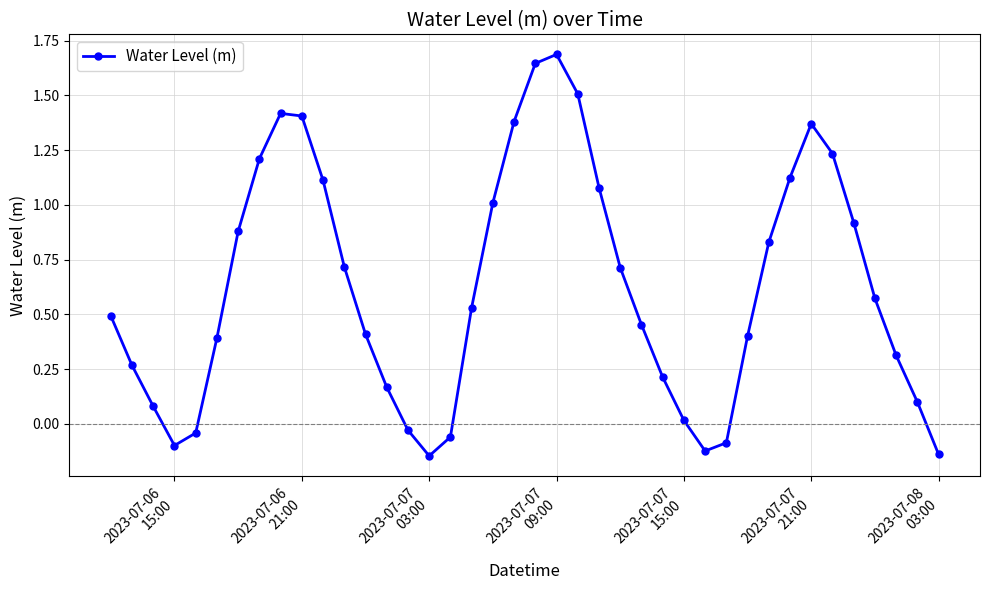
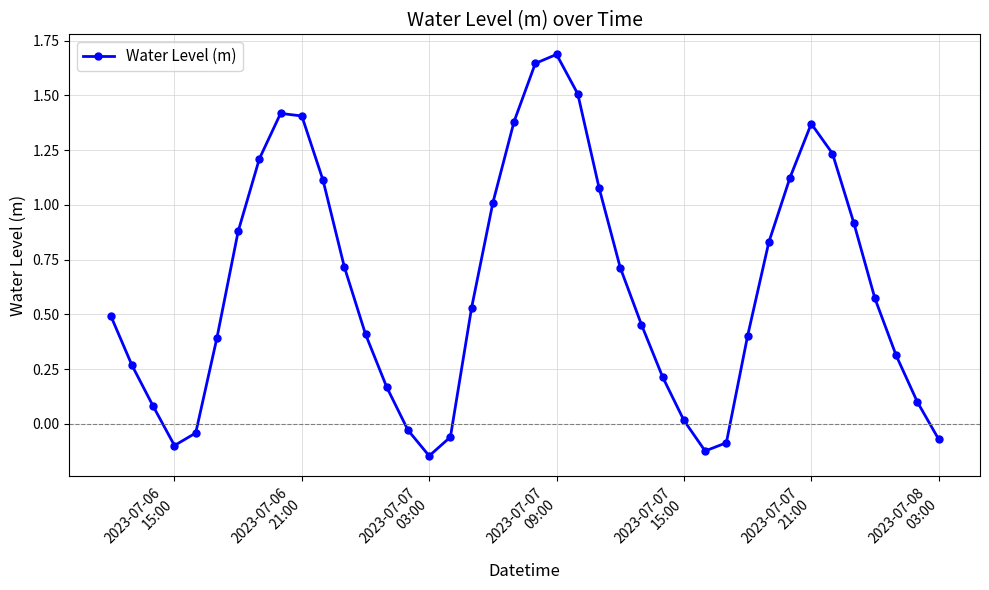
2023-07-08 03:00: -0.14 -> -0.07
